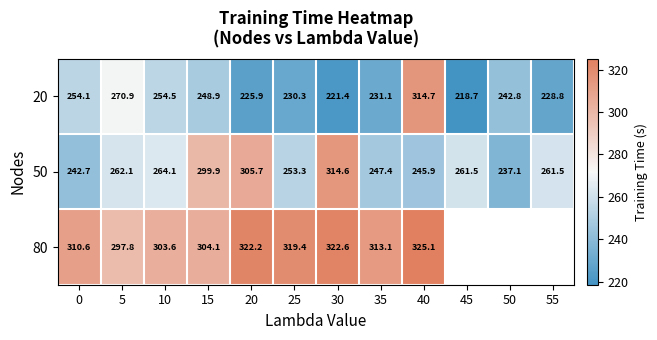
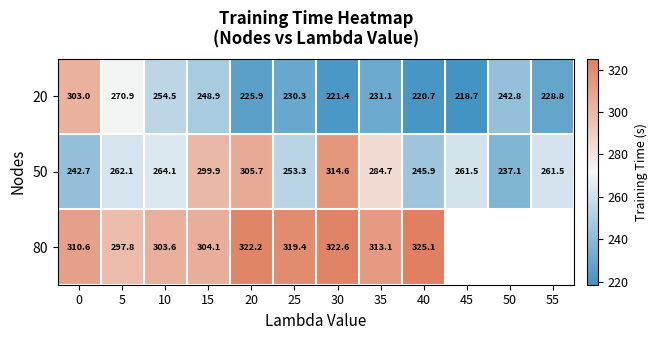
20, 0: 254.1 -> 303.0
20, 40: 314.7 -> 220.7
50, 35: 247.4 -> 284.7
